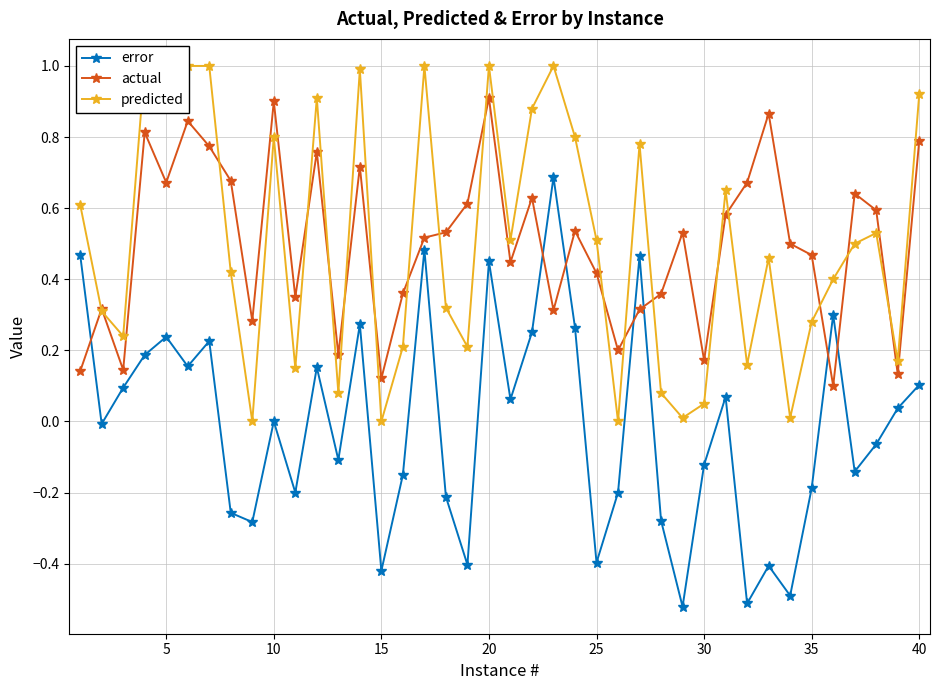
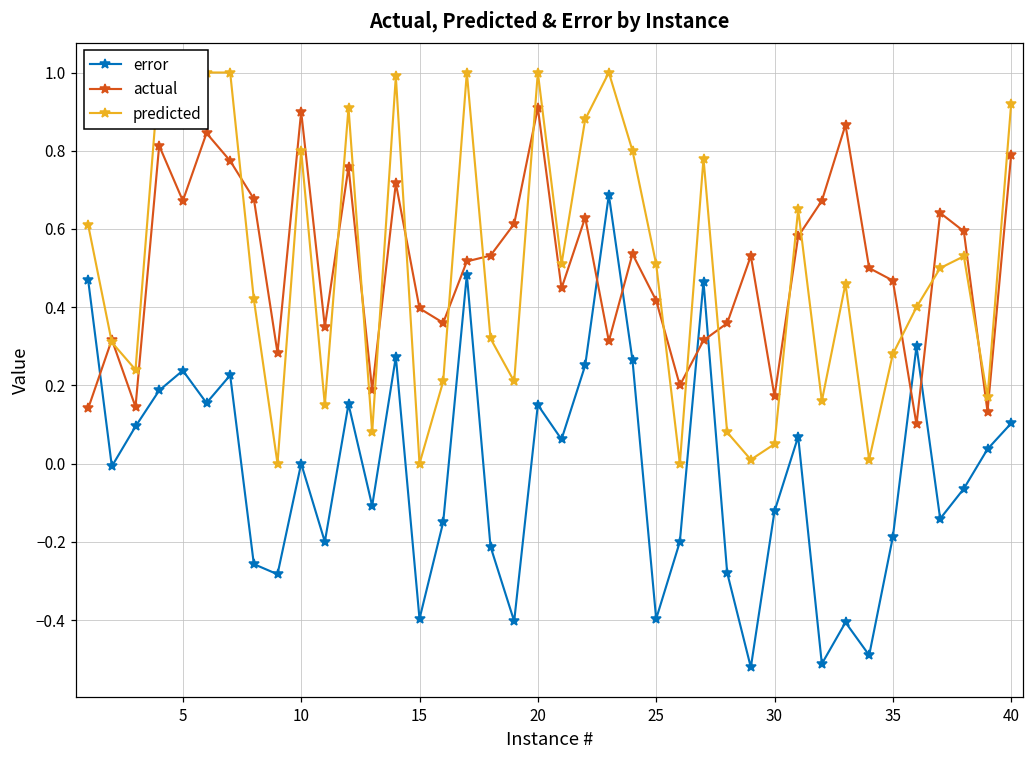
error, 15: -0.42 -> -0.40
actual, 15: 0.12 -> 0.40
error, 20: 0.45 -> 0.15
